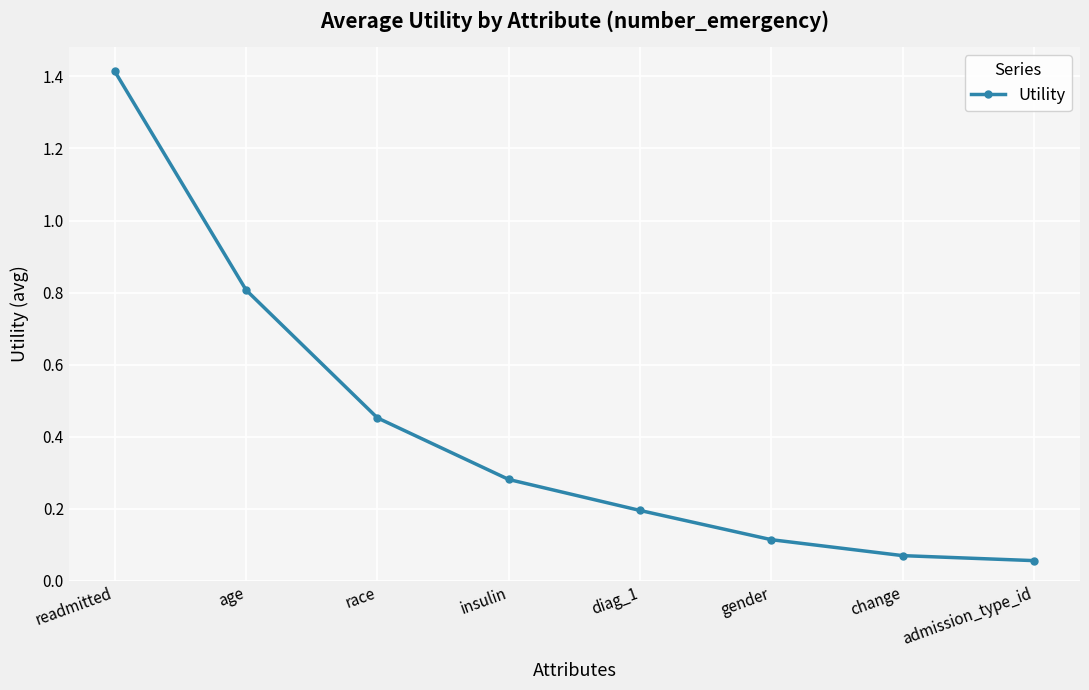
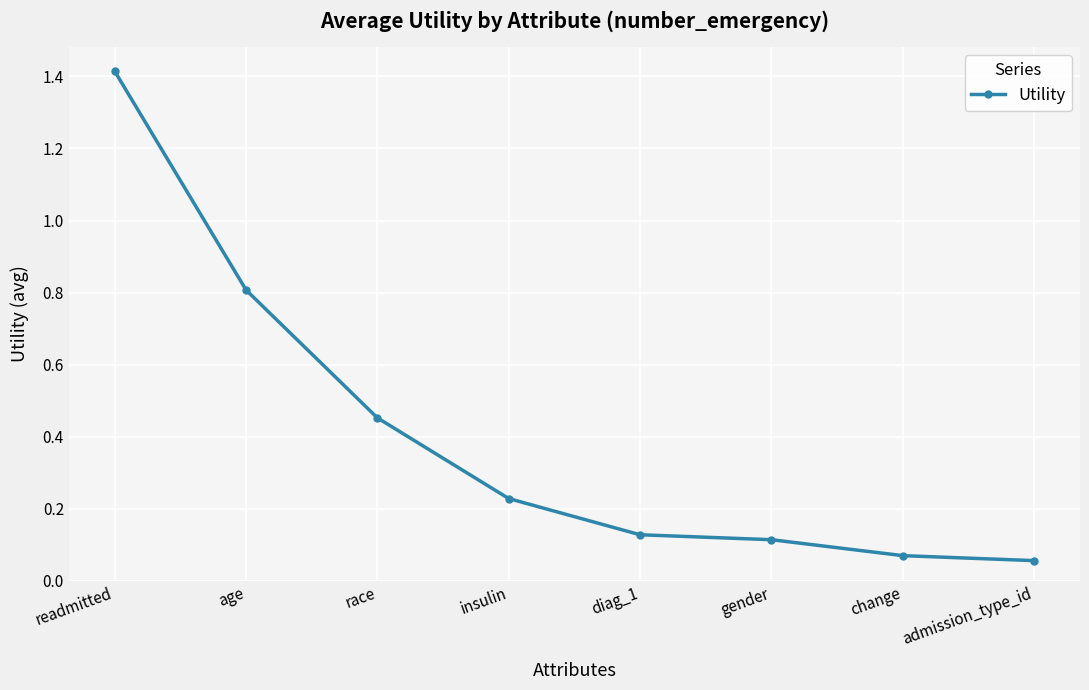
insulin: 0.28 -> 0.23
diag_1: 0.20 -> 0.13
